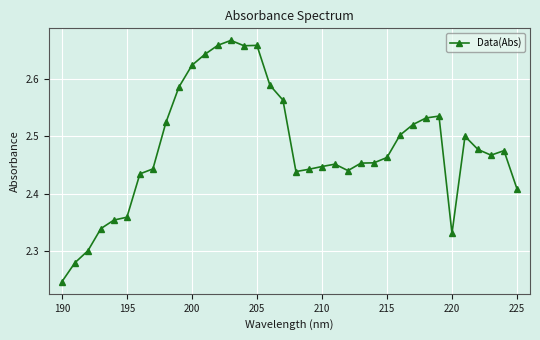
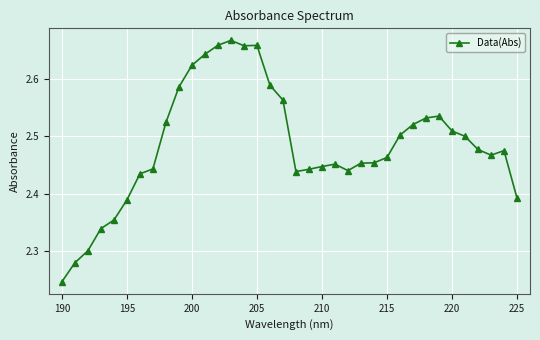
195: 2.36 -> 2.39
220: 2.33 -> 2.51
225: 2.41 -> 2.39
